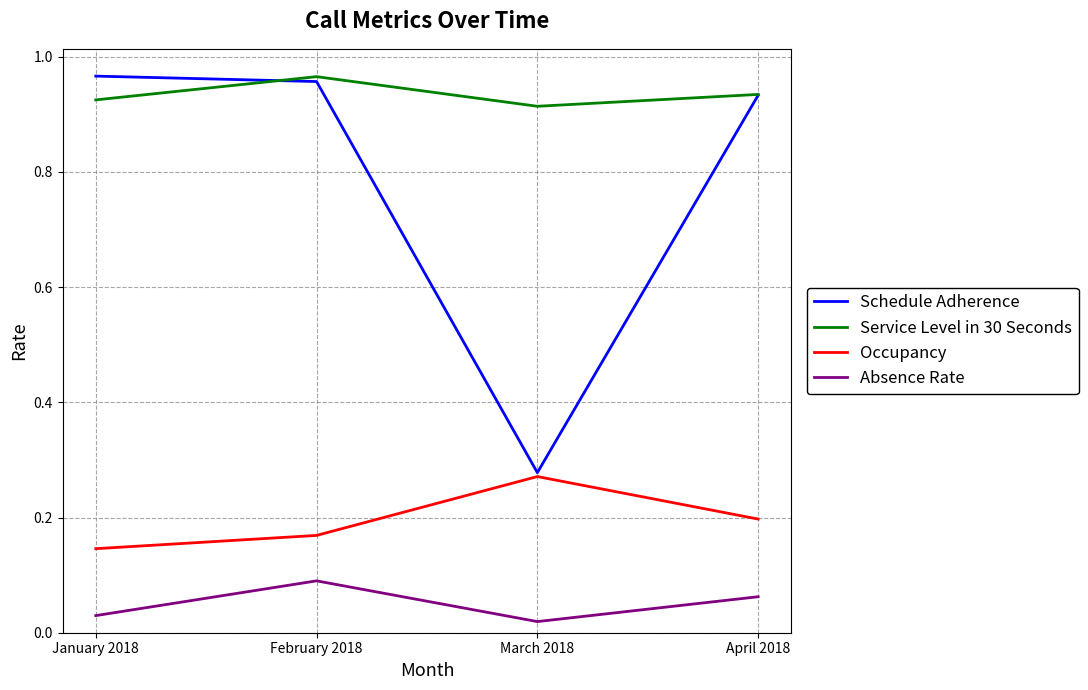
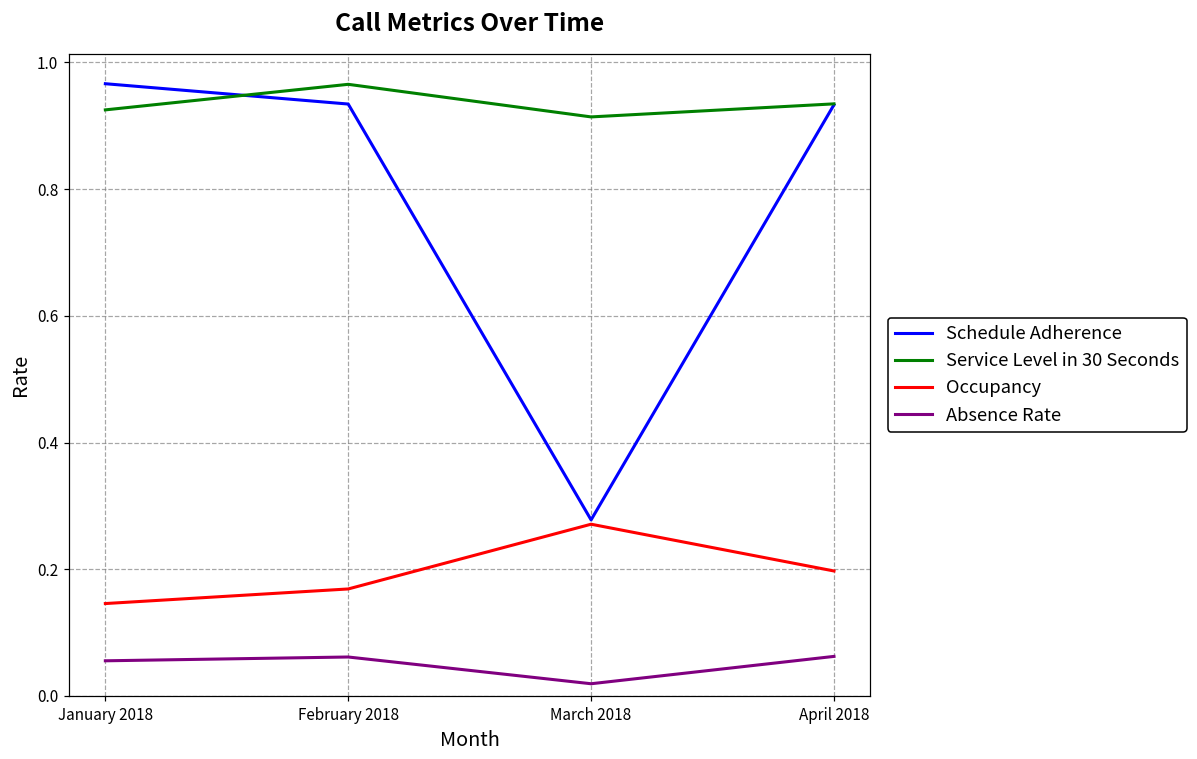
Absence Rate, January 2018: 0.03 -> 0.06
Schedule Adherence, February 2018: 0.96 -> 0.93
Absence Rate, February 2018: 0.09 -> 0.06
